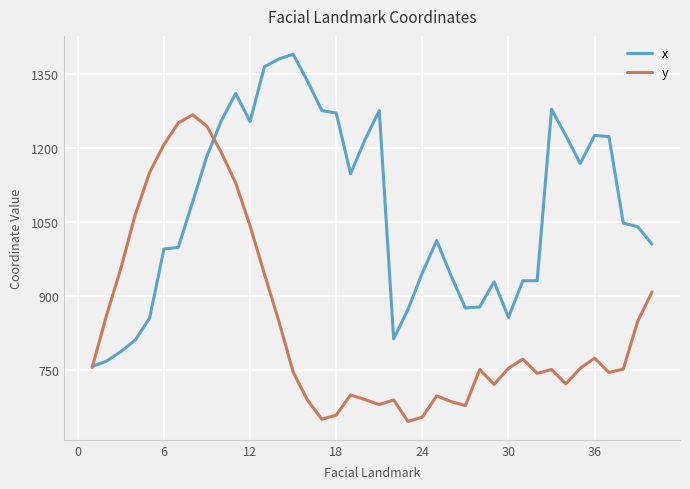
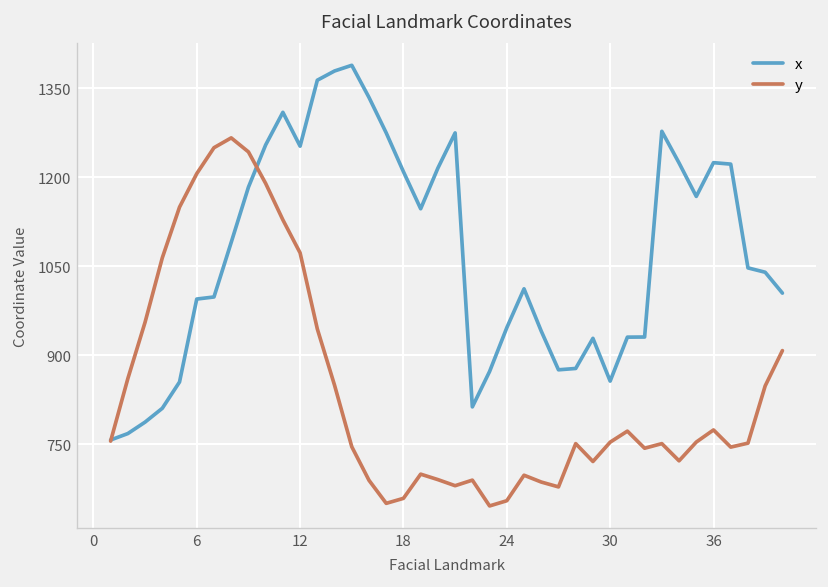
y, 12: 1040 -> 1070
x, 18: 1270 -> 1210
